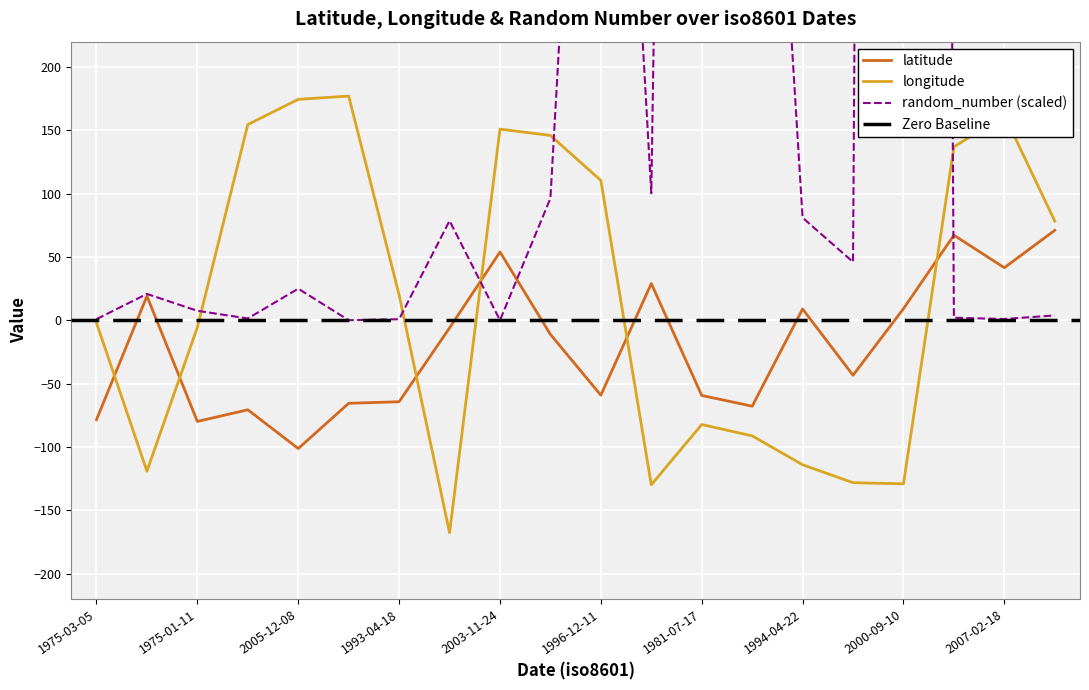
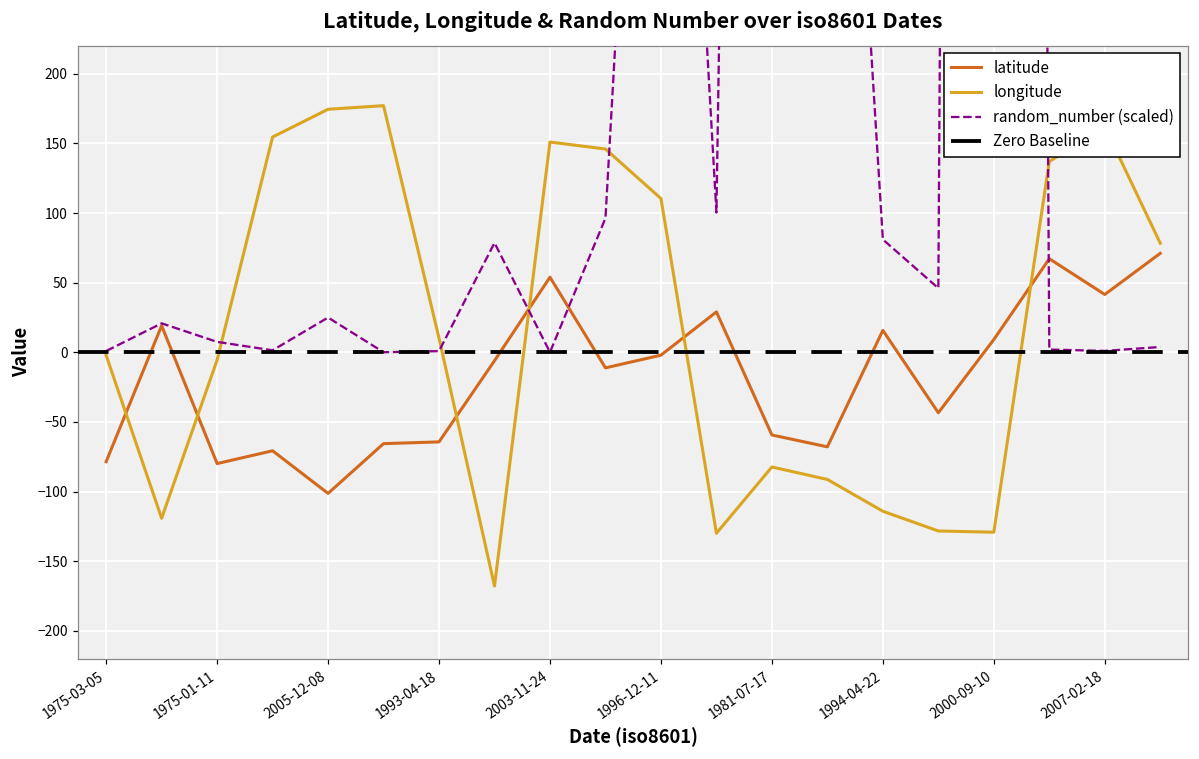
longitude, 1993-04-18: 20 -> 10
latitude, 1996-12-11: -59 -> -2
latitude, 1994-04-22: 9 -> 16
